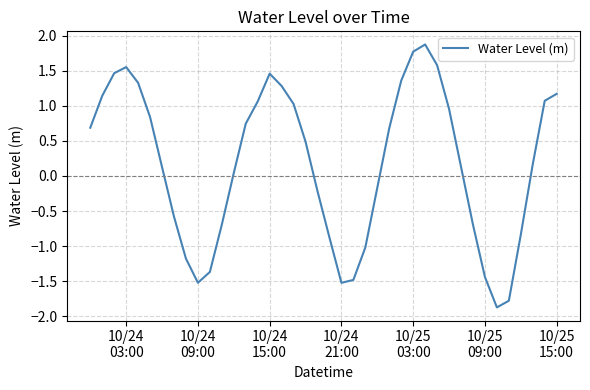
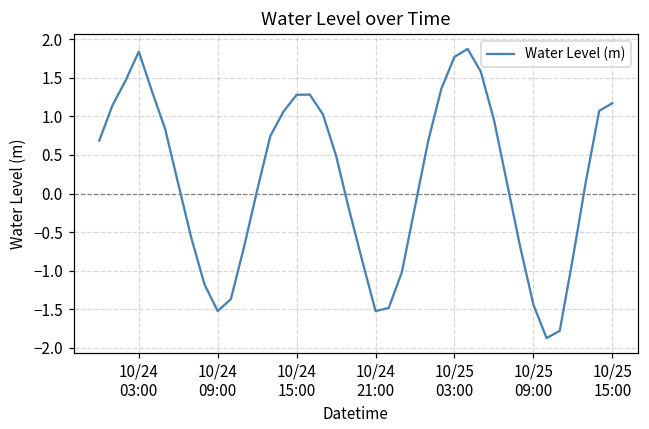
10/24 03:00: 1.6 -> 1.8
10/24 15:00: 1.5 -> 1.3
